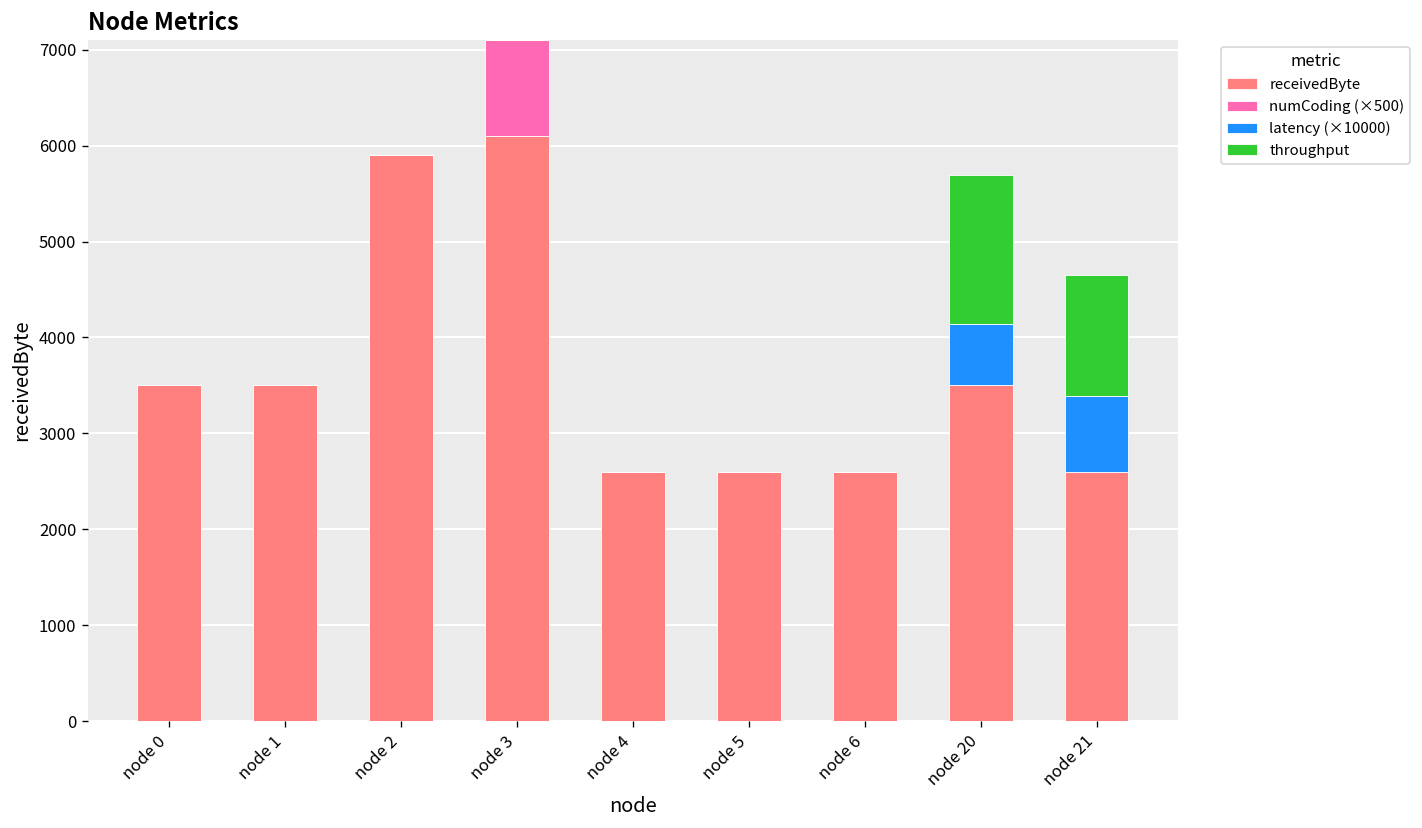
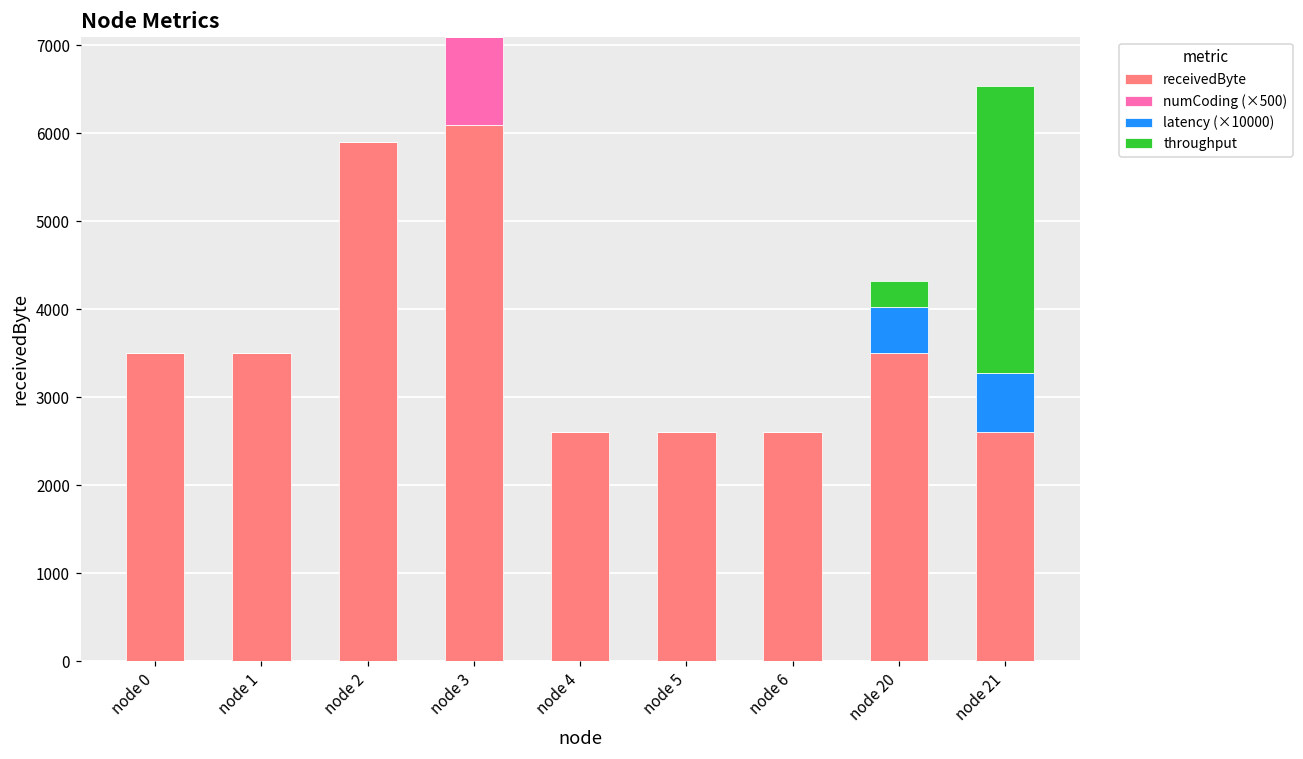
latency (×10000), node 20: 600 -> 500
throughput, node 20: 1600 -> 300
latency (×10000), node 21: 800 -> 700
throughput, node 21: 1300 -> 3300
